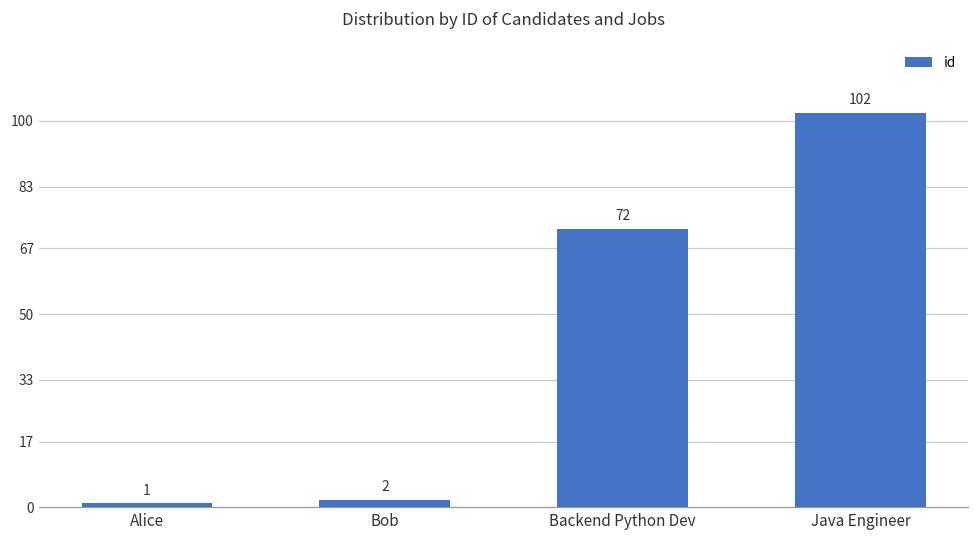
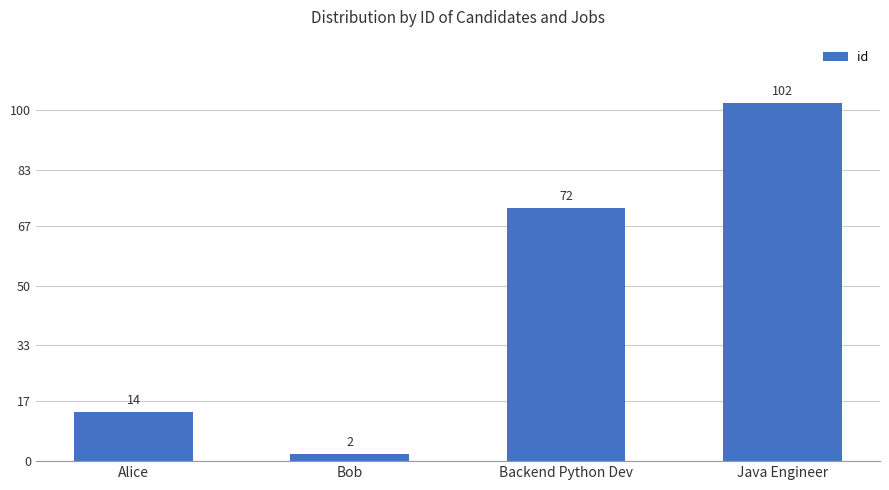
Alice: 1 -> 14
